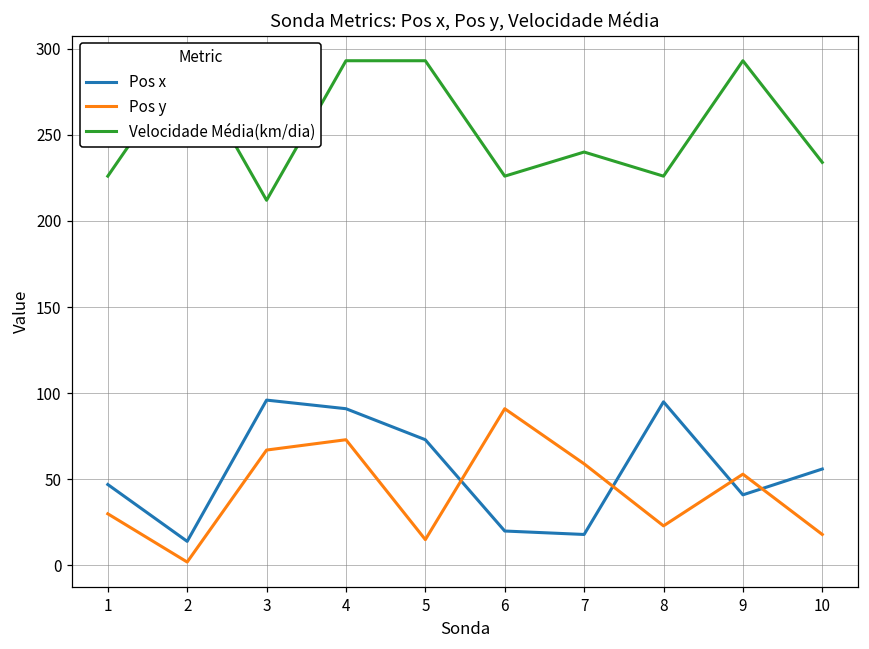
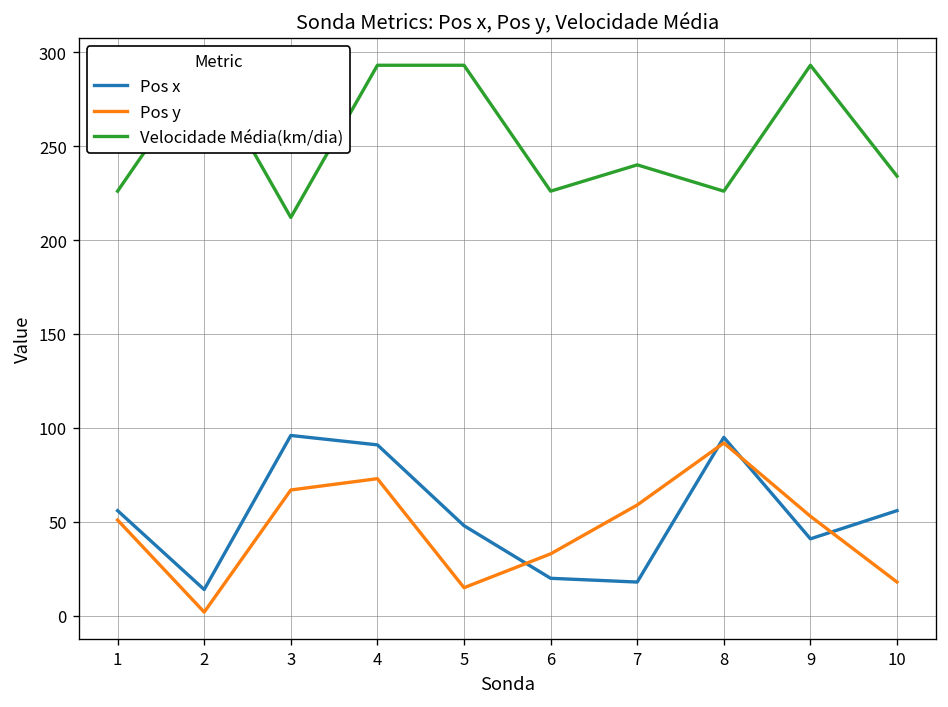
Pos x, 1: 47 -> 56
Pos y, 1: 30 -> 51
Pos x, 5: 73 -> 48
Pos y, 6: 91 -> 33
Pos y, 8: 23 -> 92
